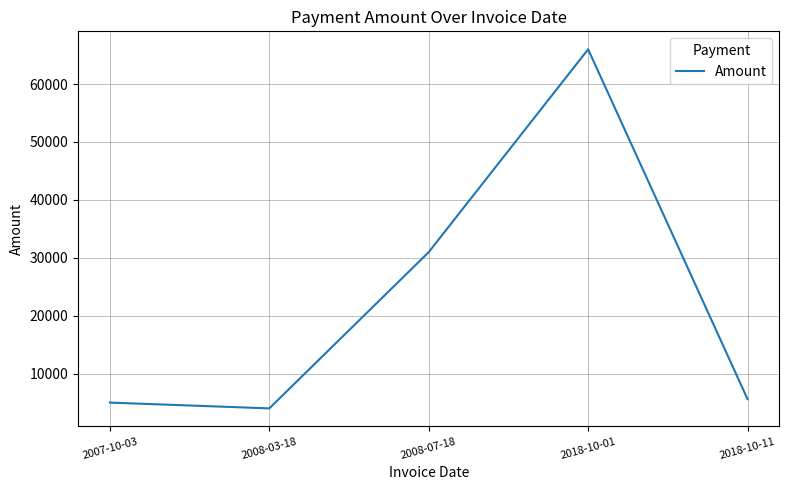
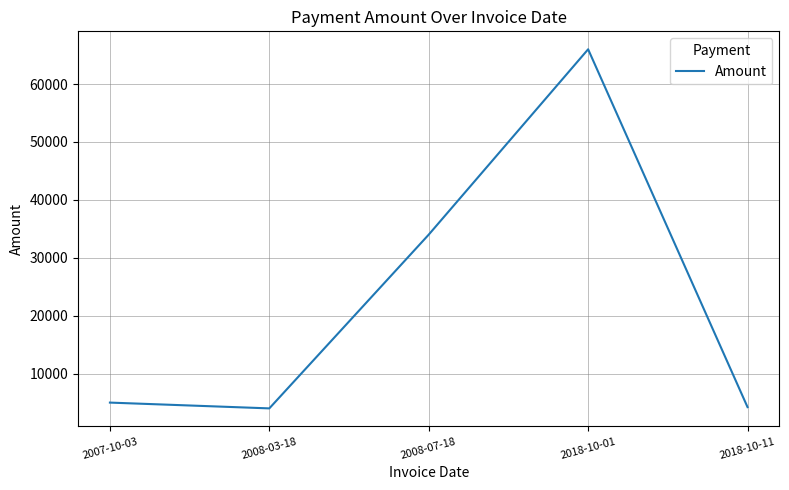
2008-07-18: 31000 -> 34000
2018-10-11: 6000 -> 4000
